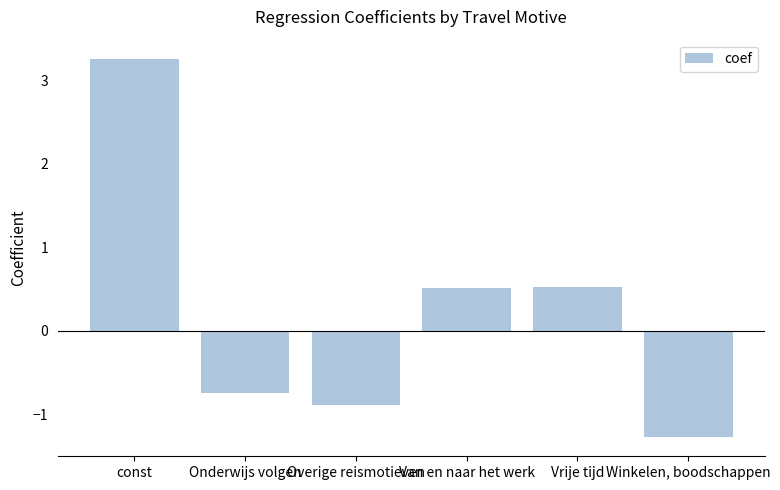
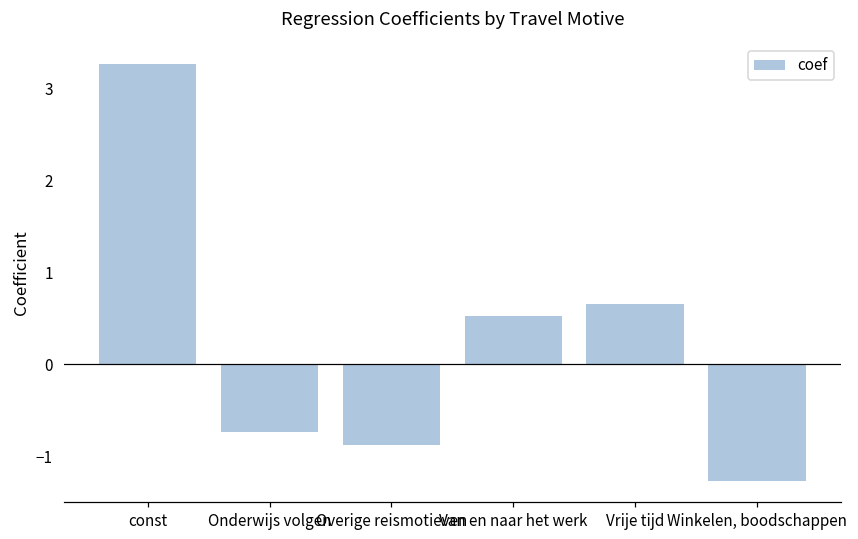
Vrije tijd: 0.5 -> 0.7
